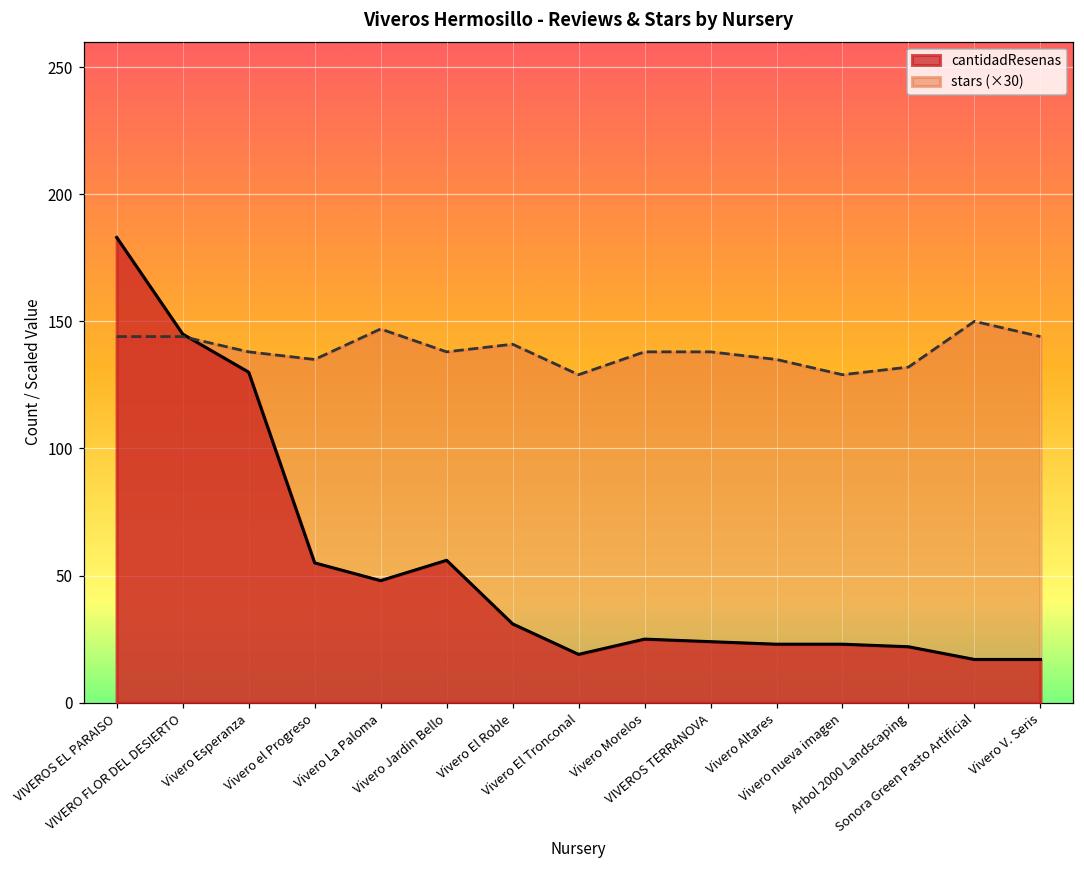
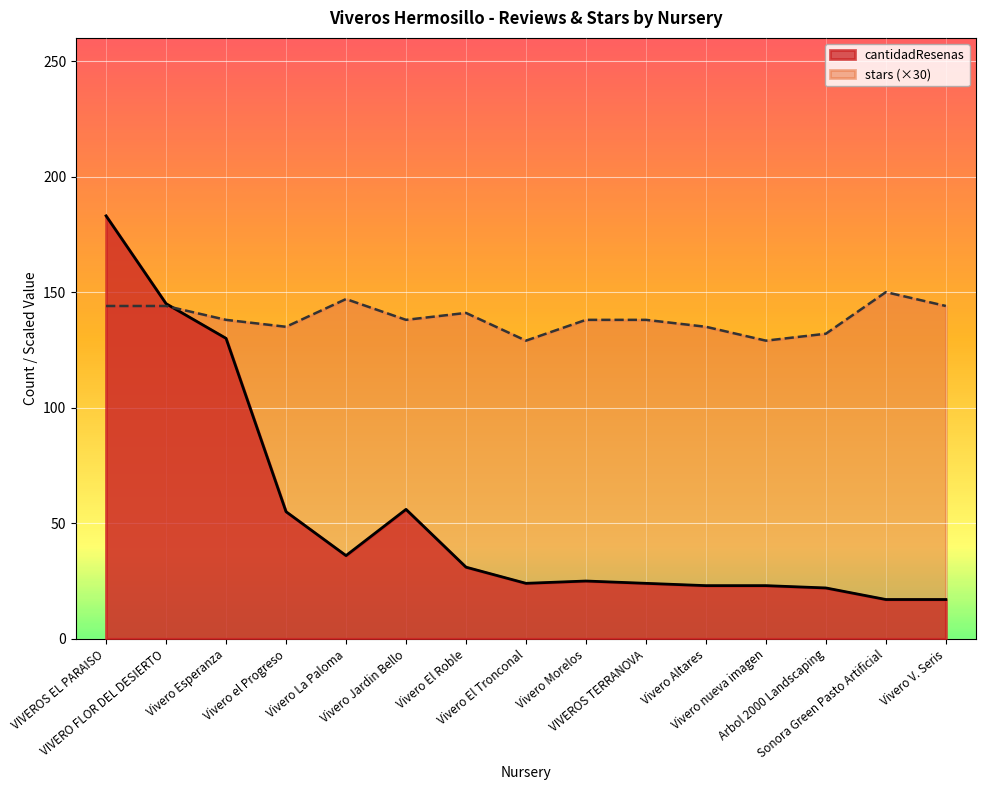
cantidadResenas, Vivero La Paloma: 48 -> 36
cantidadResenas, Vivero El Tronconal: 19 -> 24
